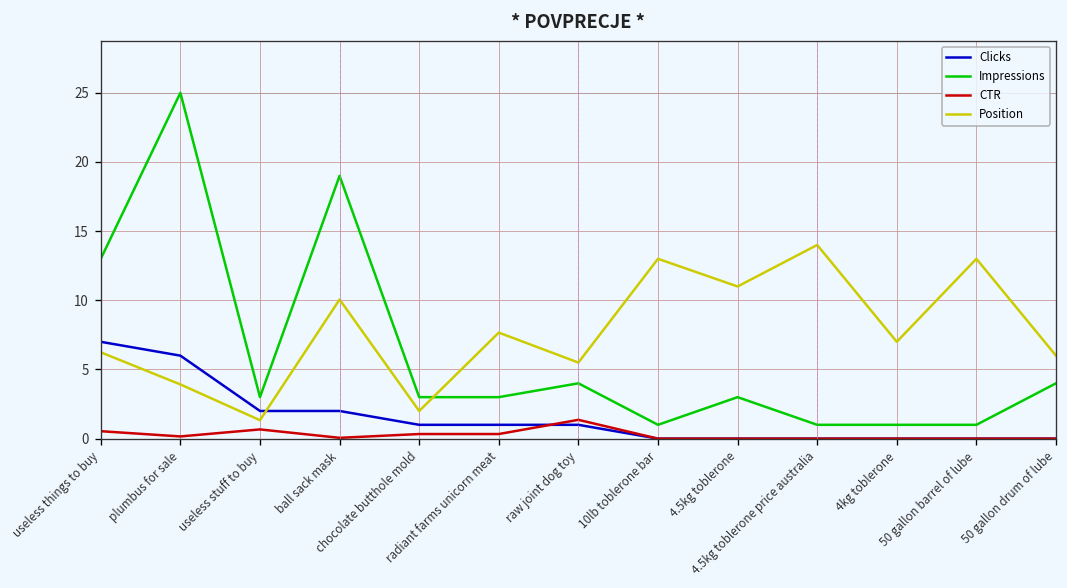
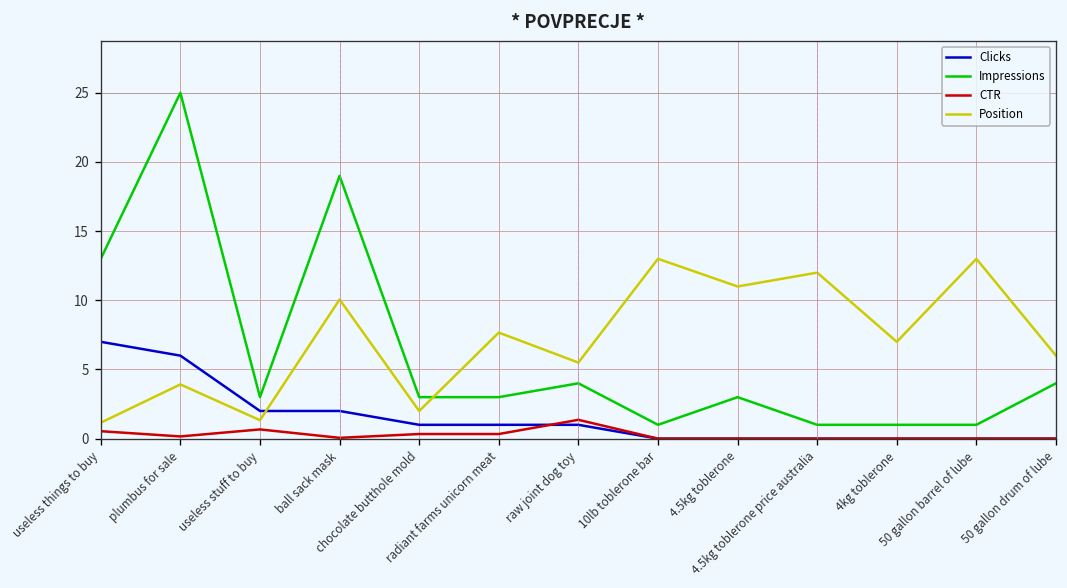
Position, useless things to buy: 6.2 -> 1.2
Position, 4.5kg toblerone price australia: 14 -> 12
